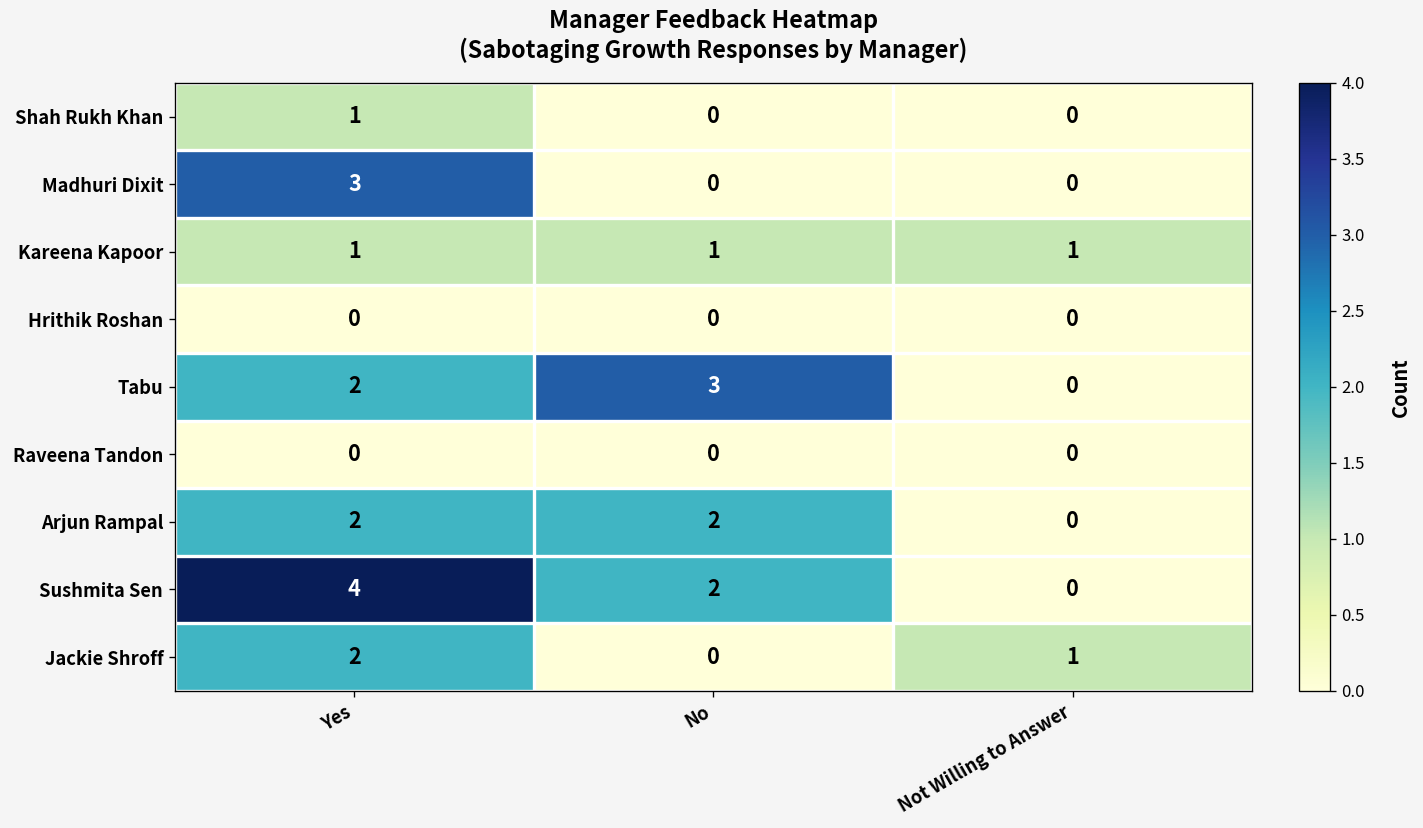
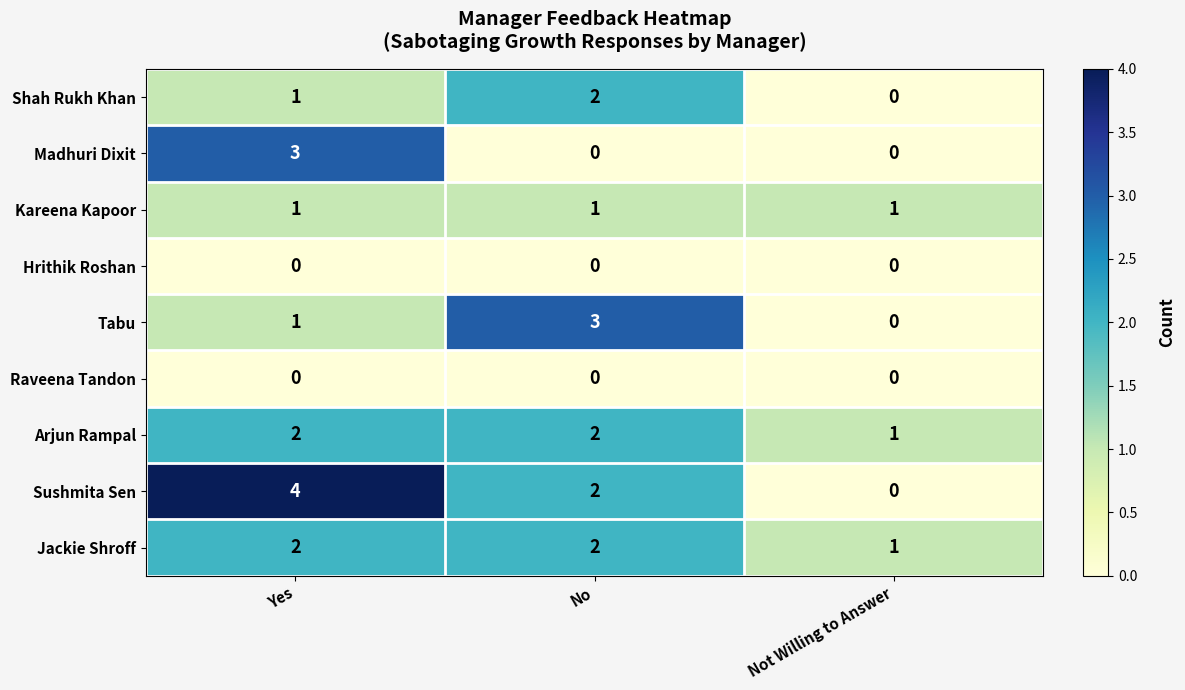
Shah Rukh Khan, No: 0 -> 2
Tabu, Yes: 2 -> 1
Arjun Rampal, Not Willing to Answer: 0 -> 1
Jackie Shroff, No: 0 -> 2
